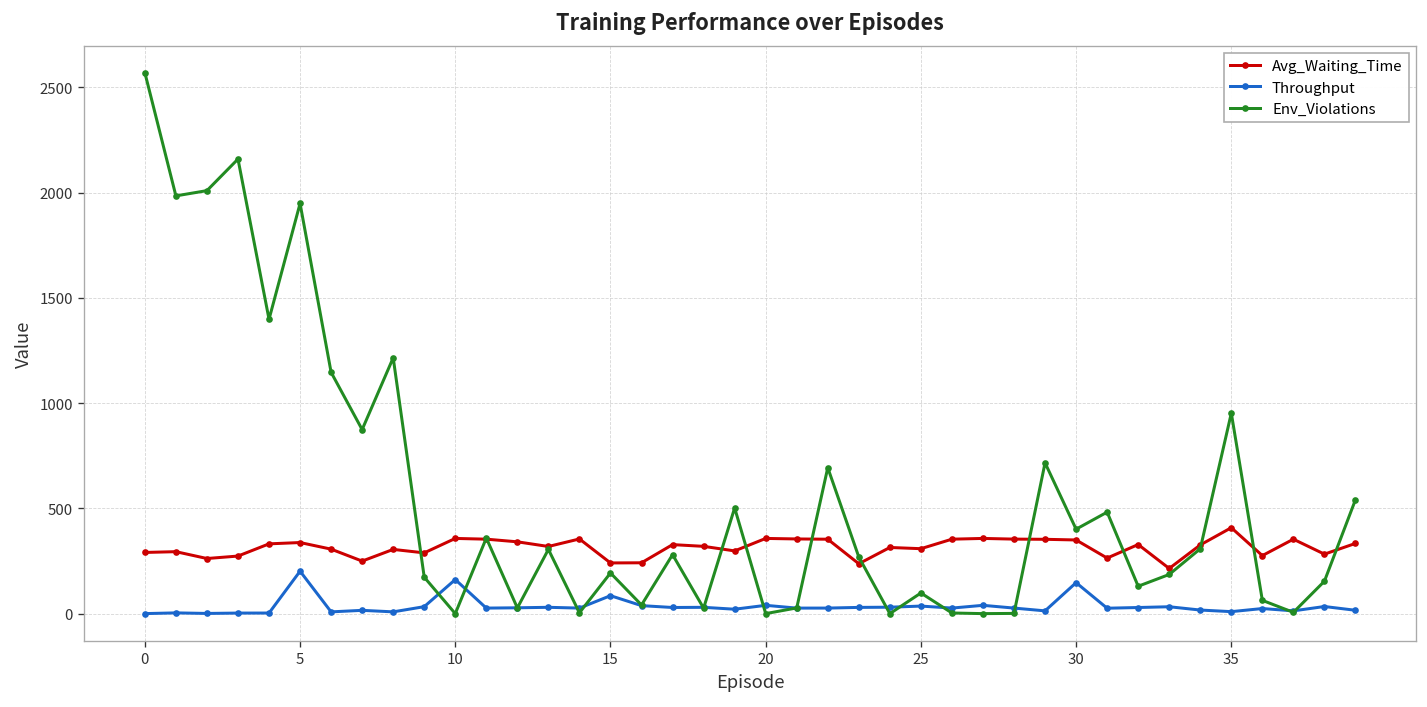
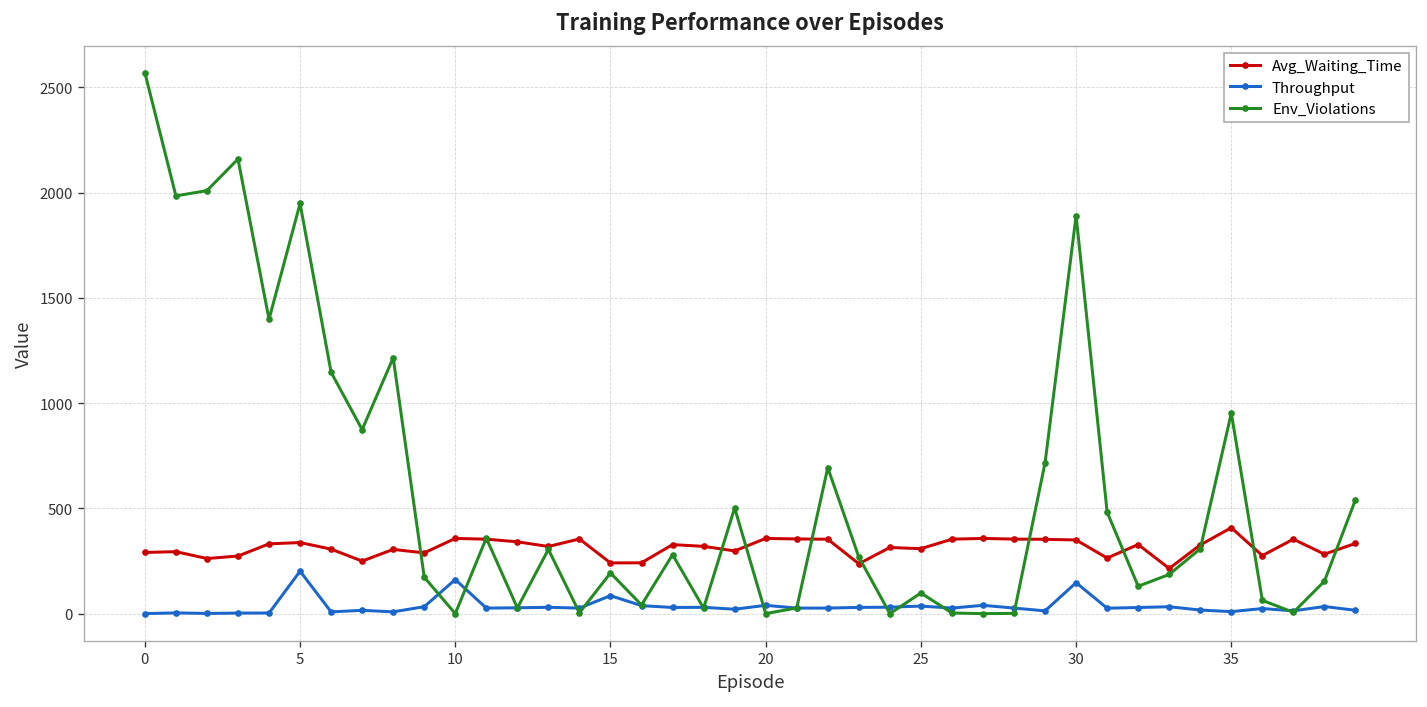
Env_Violations, 30: 400 -> 1890
